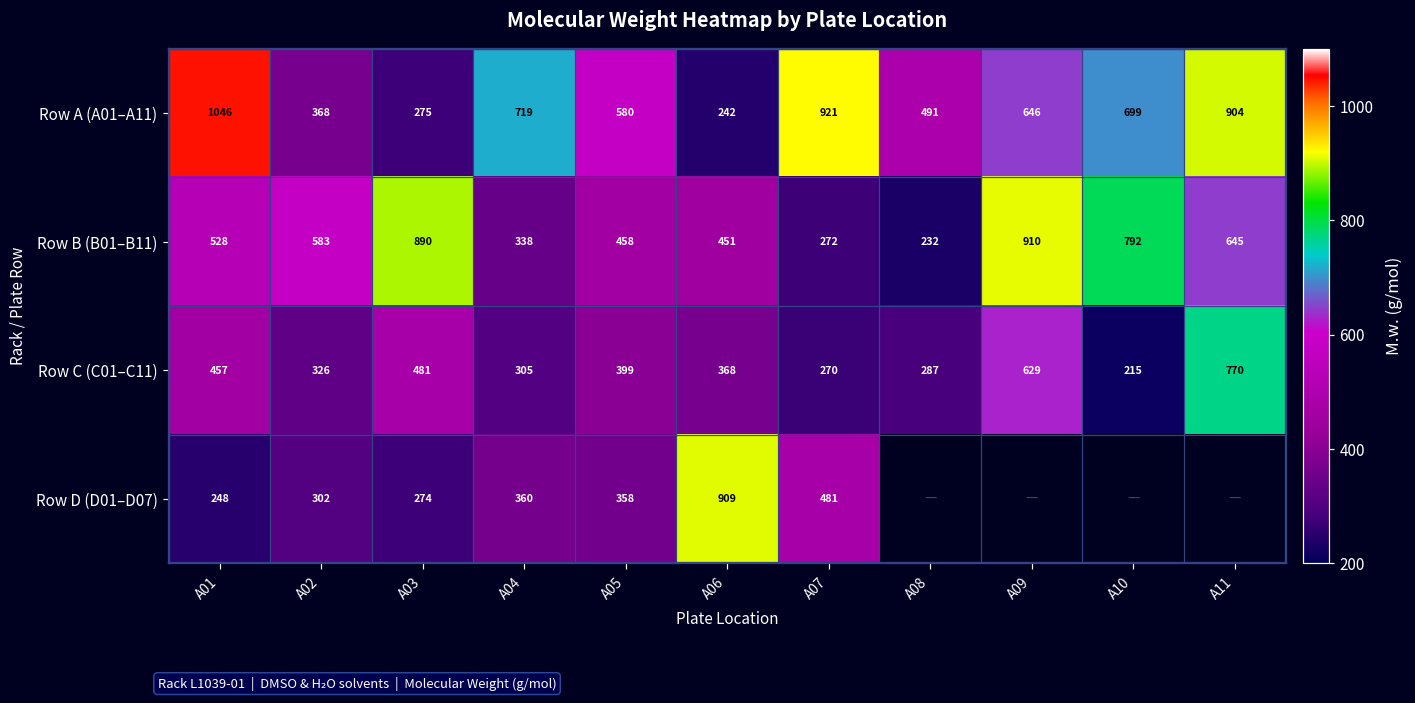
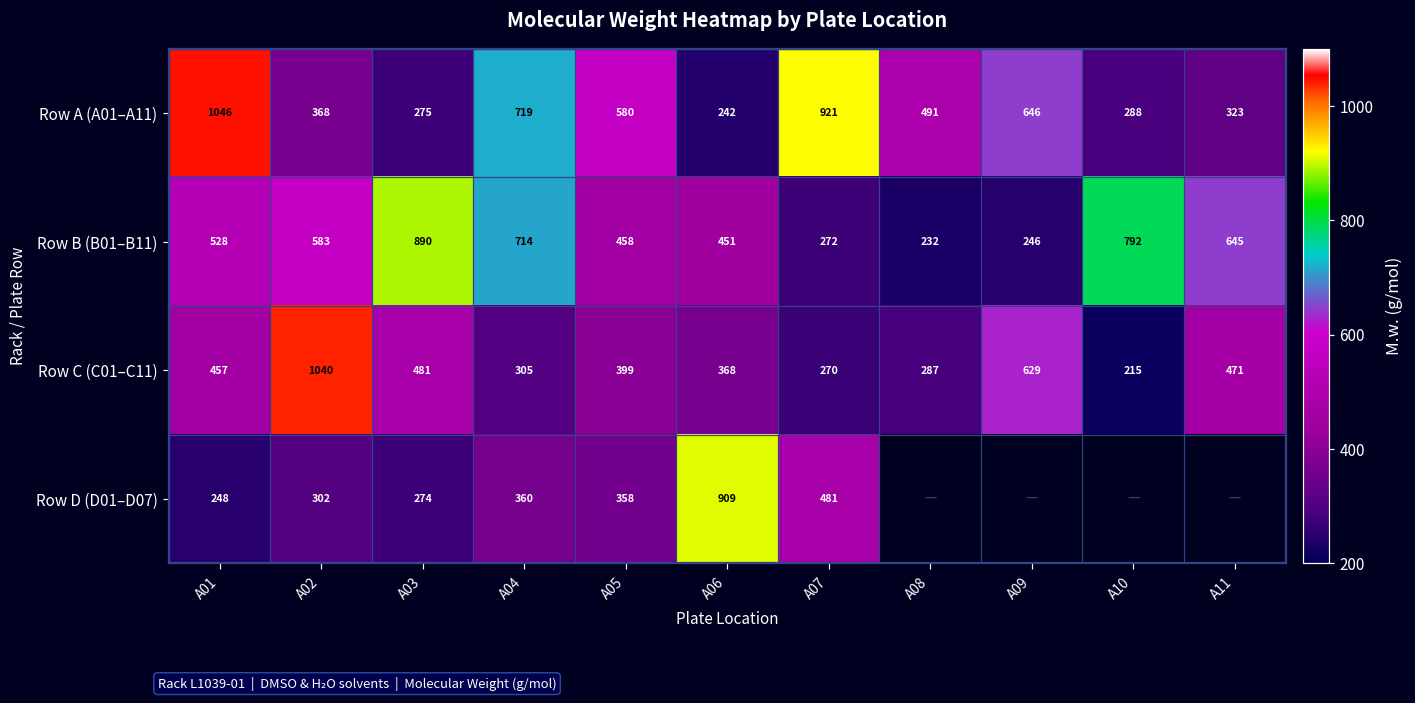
Row A (A01–A11), A10: 699 -> 288
Row A (A01–A11), A11: 904 -> 323
Row B (B01–B11), A04: 338 -> 714
Row B (B01–B11), A09: 910 -> 246
Row C (C01–C11), A02: 326 -> 1040
Row C (C01–C11), A11: 770 -> 471
